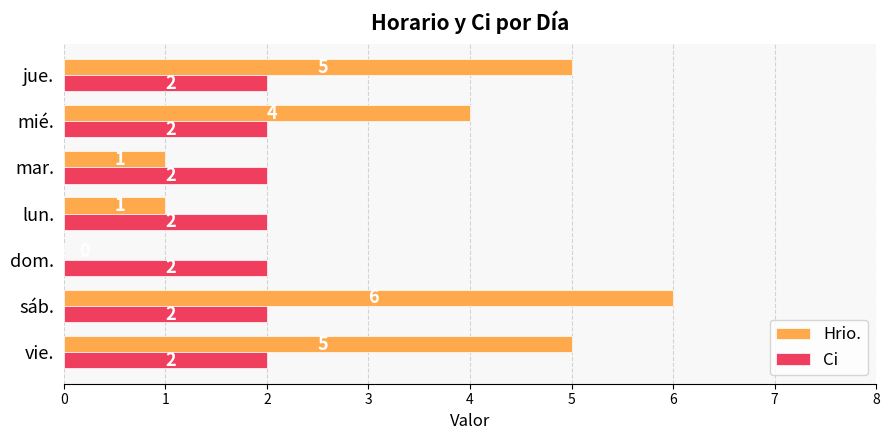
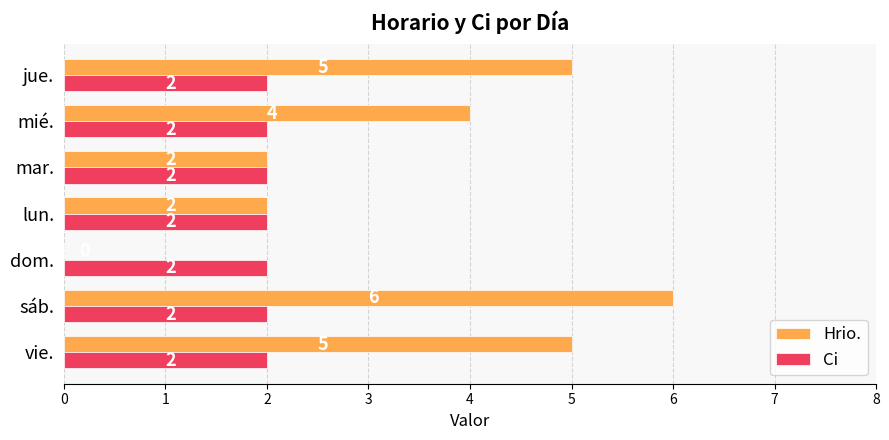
Hrio., mar.: 1 -> 2
Hrio., lun.: 1 -> 2
